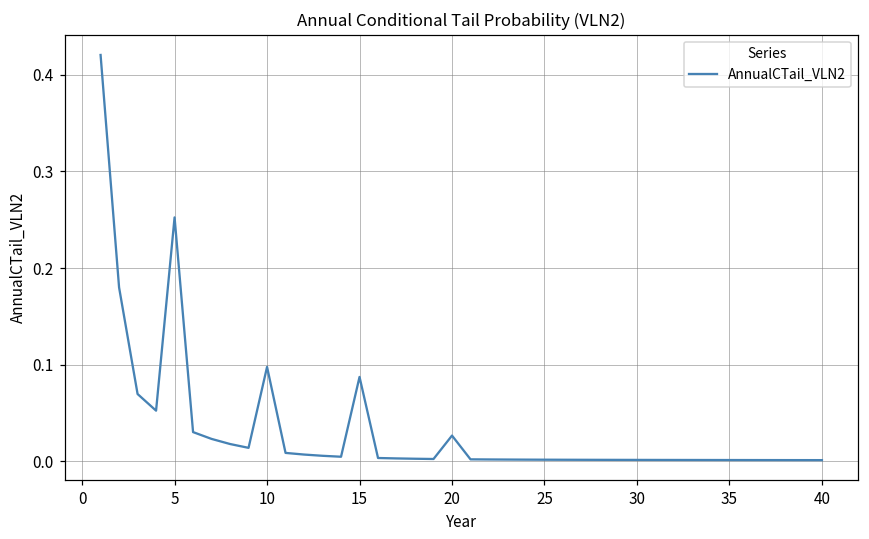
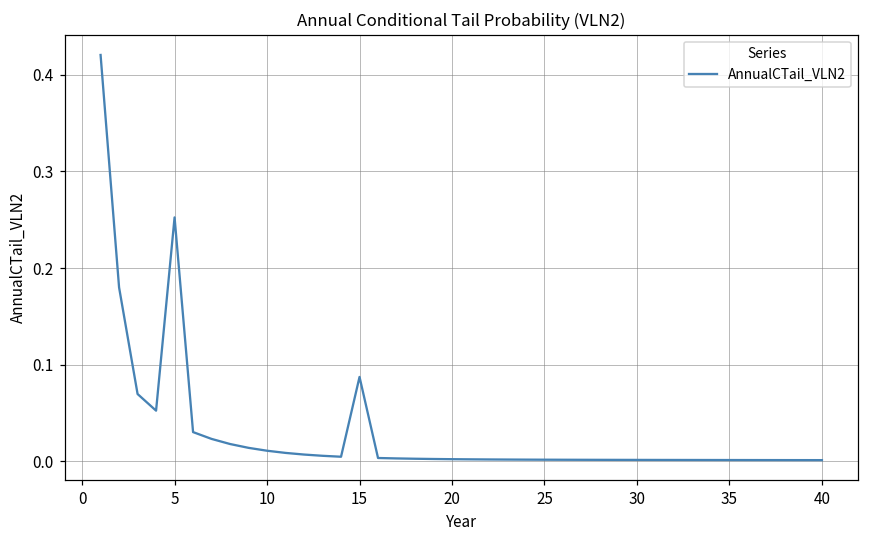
10: 0.10 -> 0.01
20: 0.03 -> 0.00
